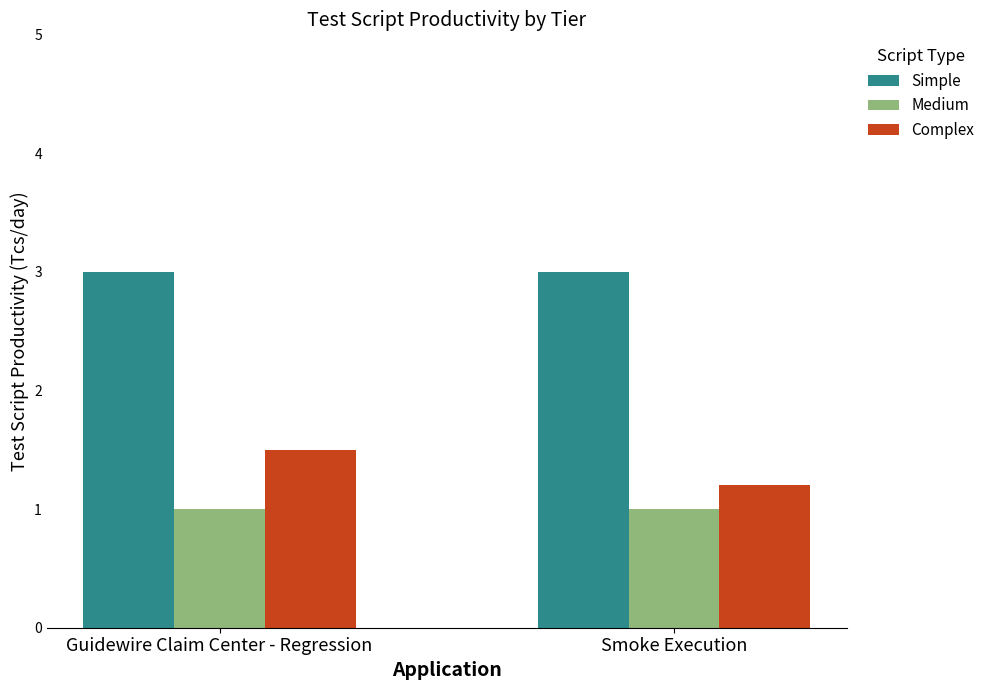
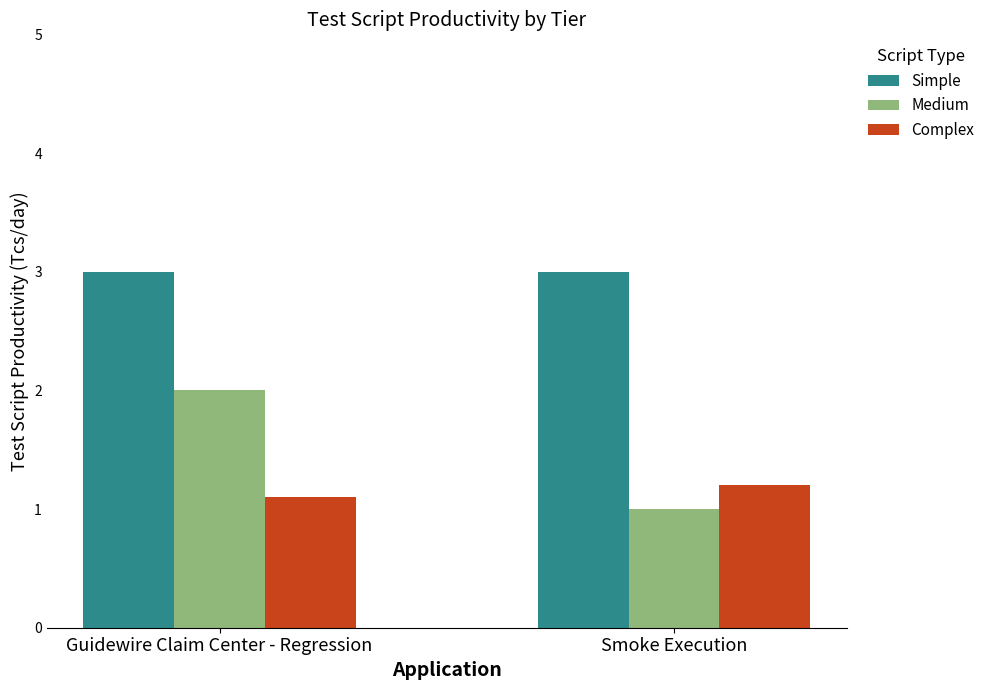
Medium, Guidewire Claim Center - Regression: 1 -> 2
Complex, Guidewire Claim Center - Regression: 1.5 -> 1.1
